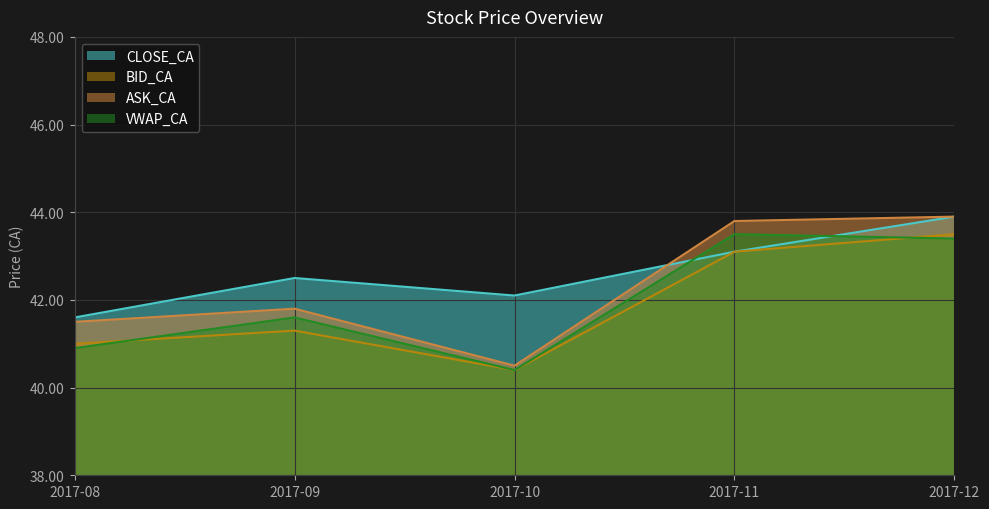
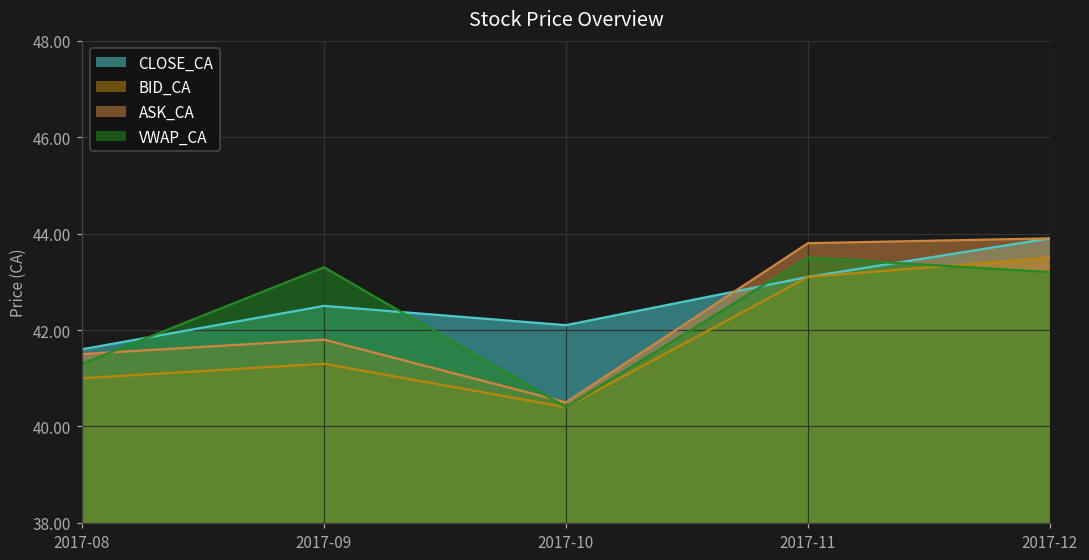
VWAP_CA, 2017-08: 40.9 -> 41.3
VWAP_CA, 2017-09: 41.6 -> 43.3
VWAP_CA, 2017-12: 43.4 -> 43.2
